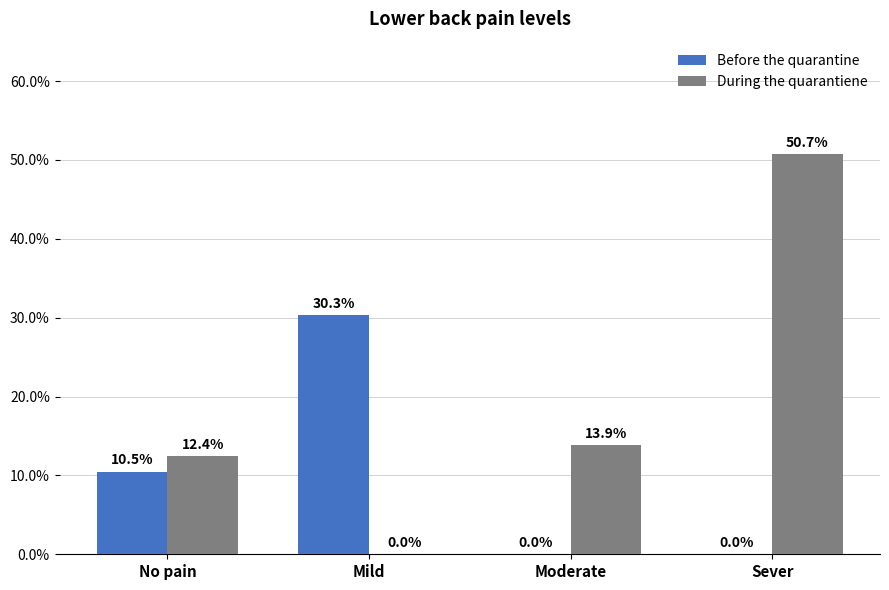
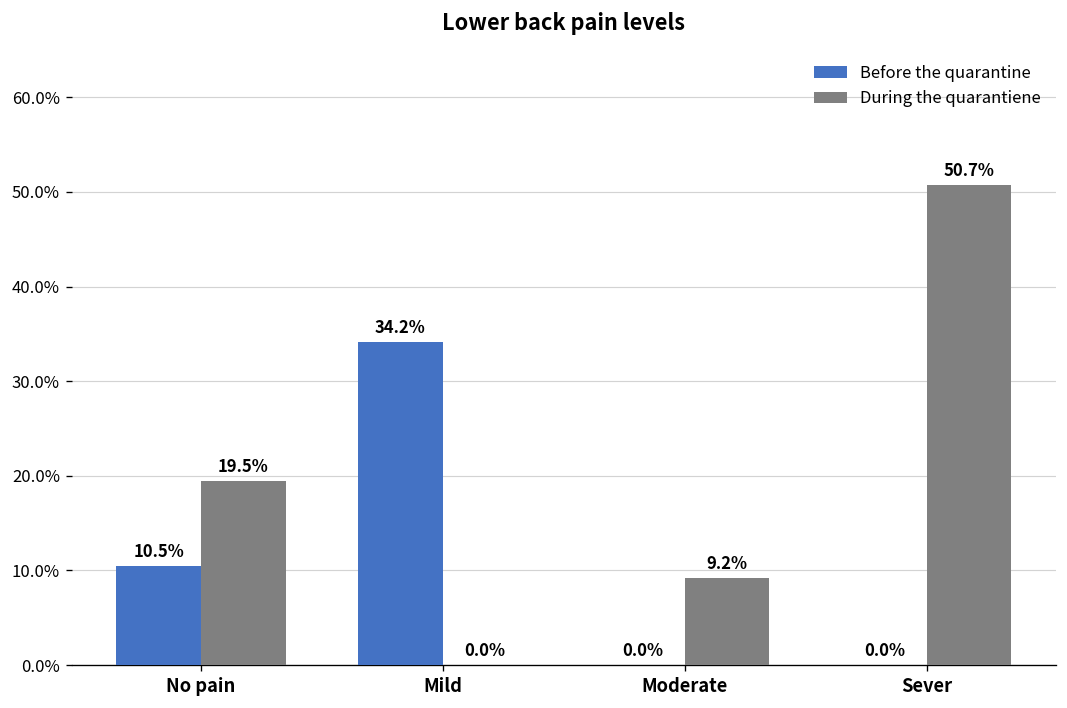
During the quarantiene, No pain: 12.4% -> 19.5%
Before the quarantine, Mild: 30.3% -> 34.2%
During the quarantiene, Moderate: 13.9% -> 9.2%
